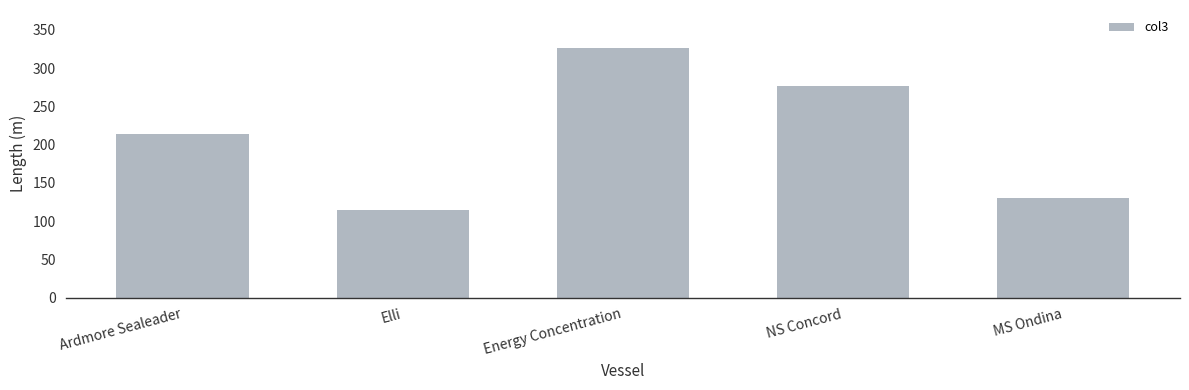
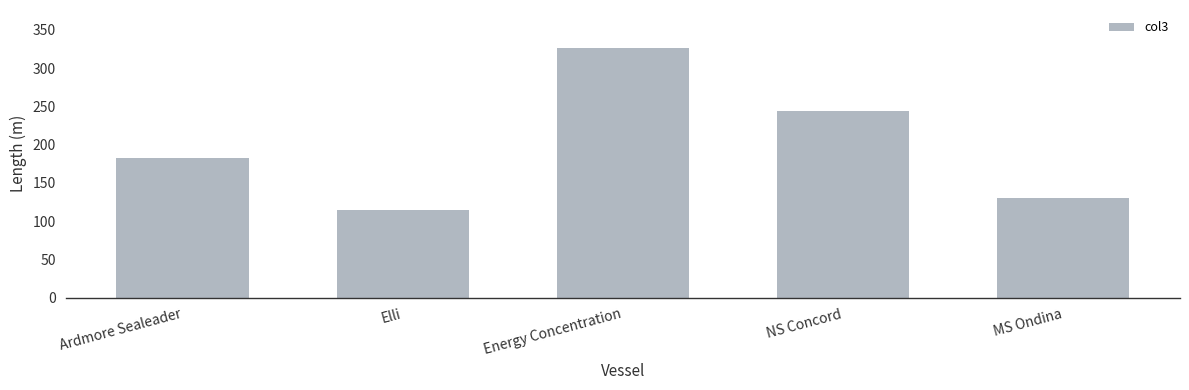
Ardmore Sealeader: 210 -> 180
NS Concord: 280 -> 240
